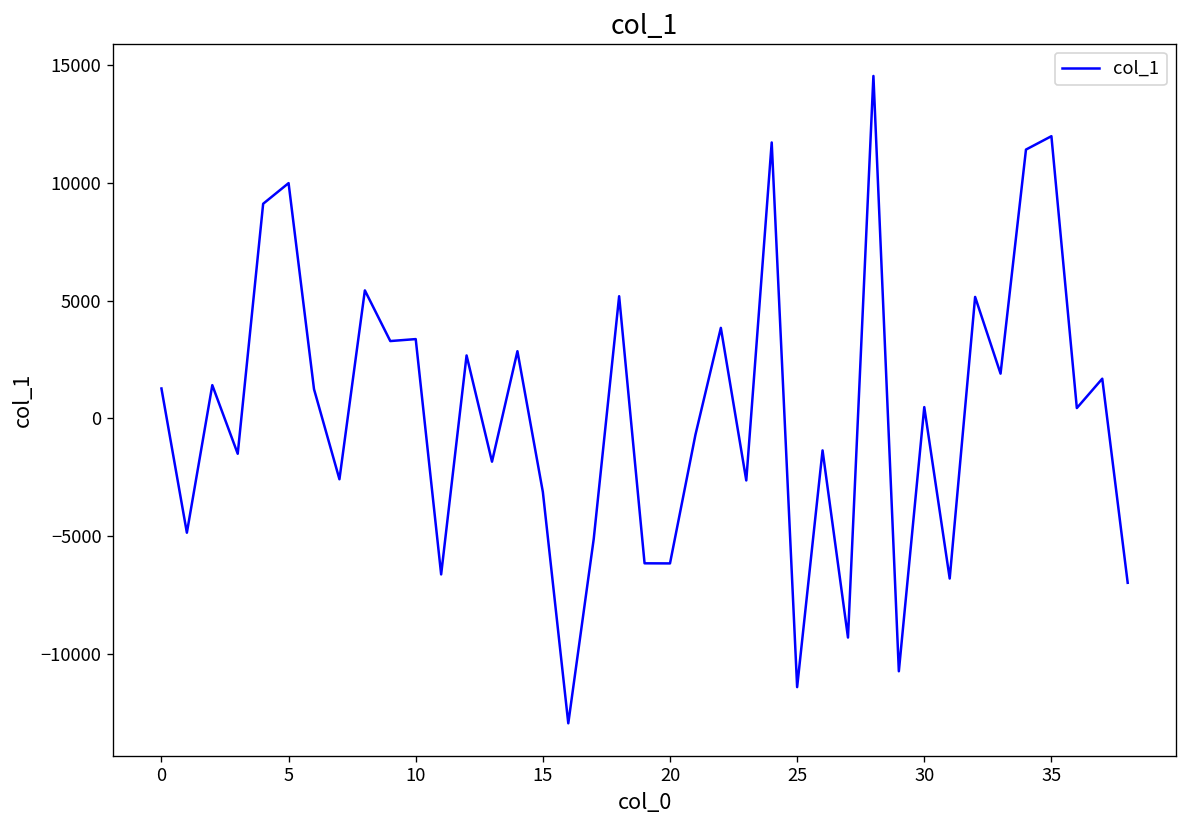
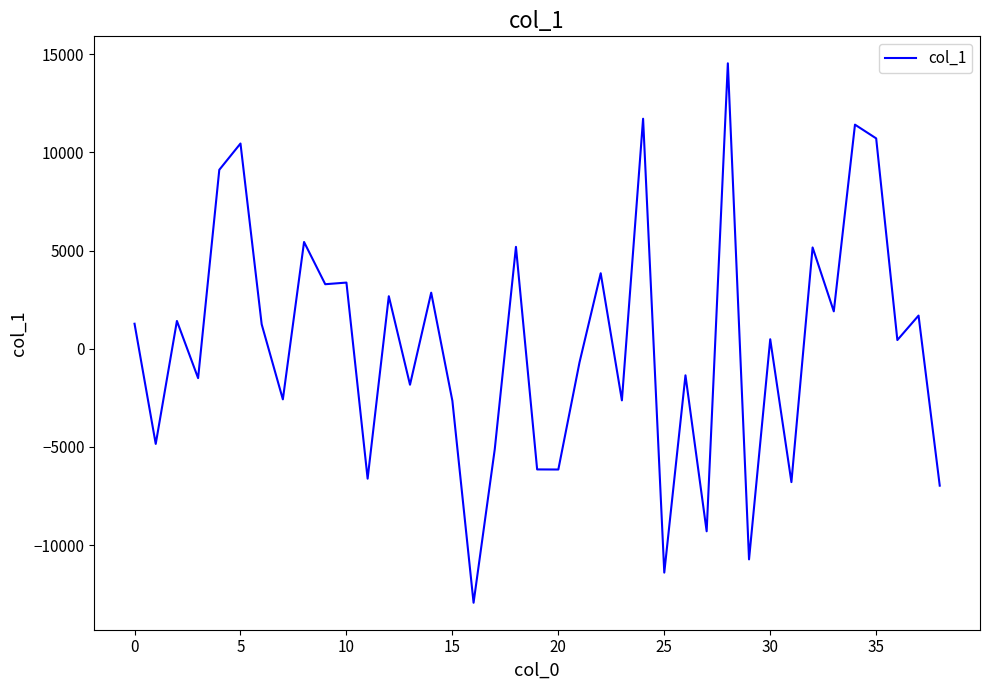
5: 10000 -> 10400
15: -3100 -> -2700
35: 12000 -> 10700
